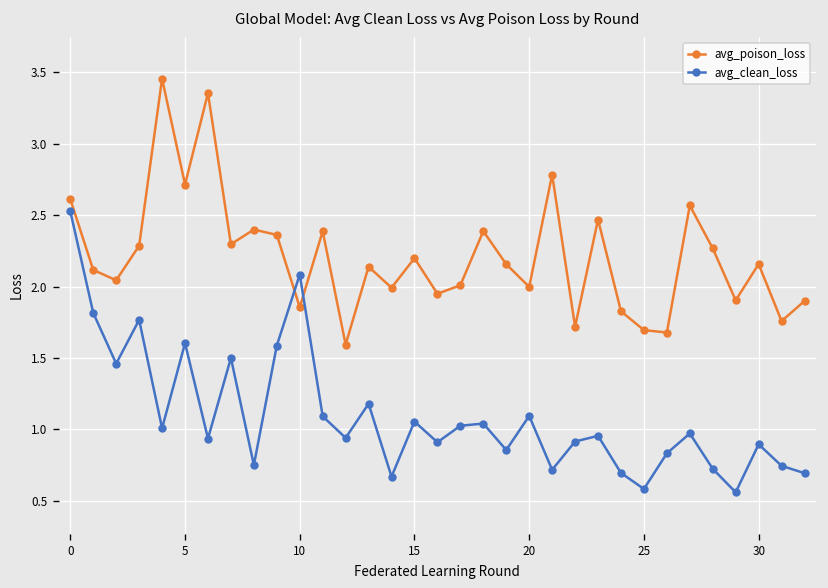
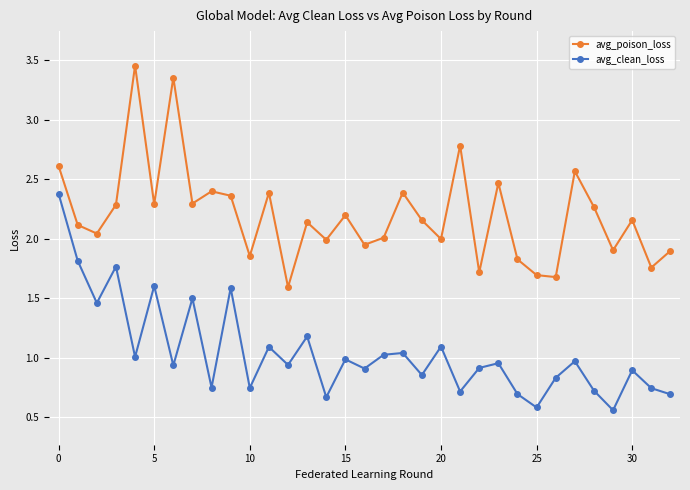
avg_clean_loss, 0: 2.53 -> 2.38
avg_poison_loss, 5: 2.71 -> 2.29
avg_clean_loss, 10: 2.08 -> 0.75
avg_clean_loss, 15: 1.06 -> 0.99
